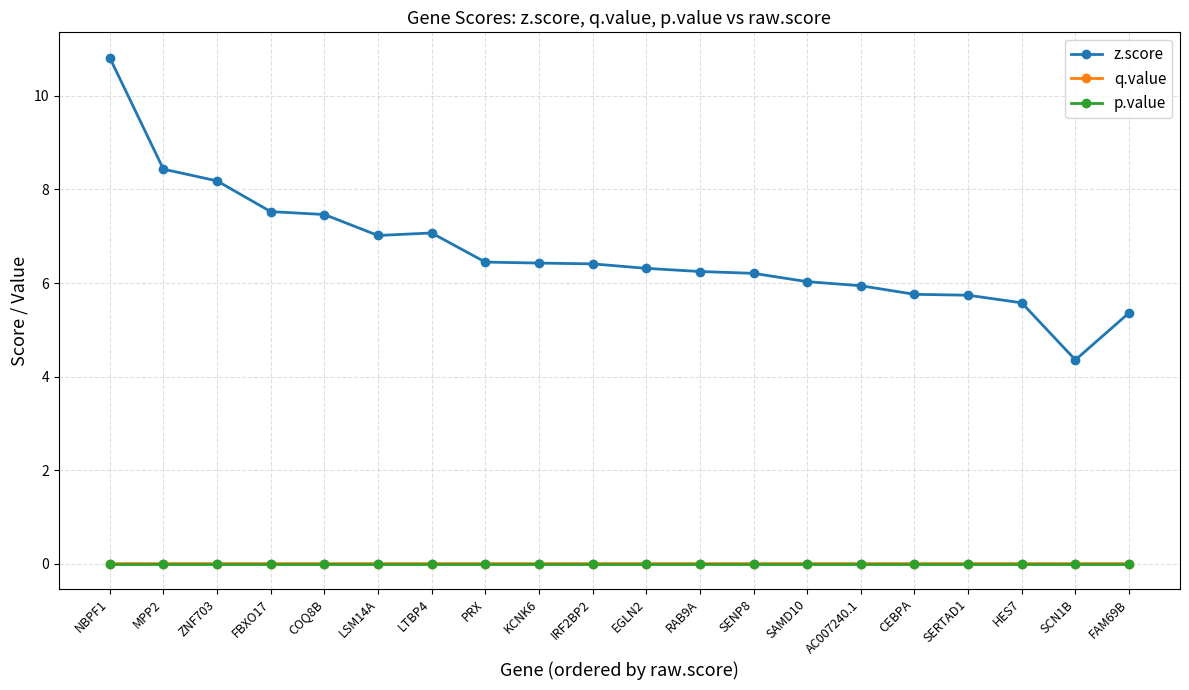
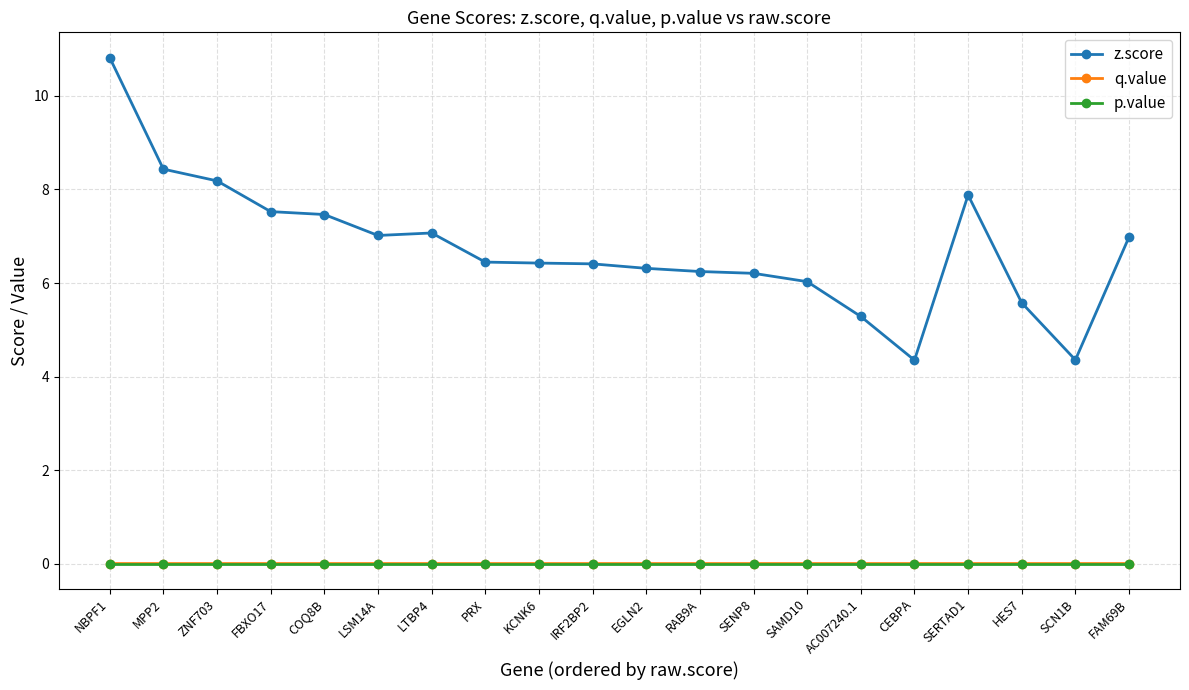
z.score, AC007240.1: 5.9 -> 5.3
z.score, CEBPA: 5.8 -> 4.3
z.score, SERTAD1: 5.7 -> 7.9
z.score, FAM69B: 5.4 -> 7.0
